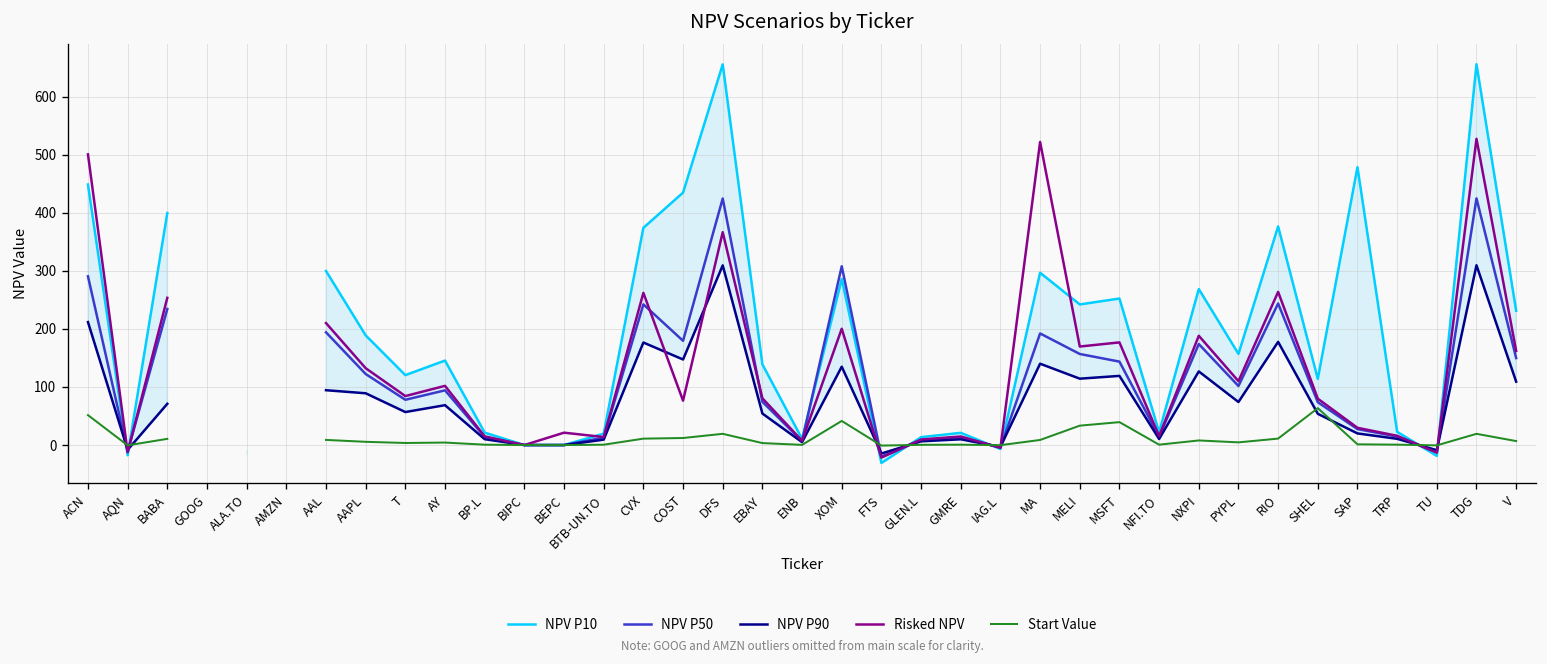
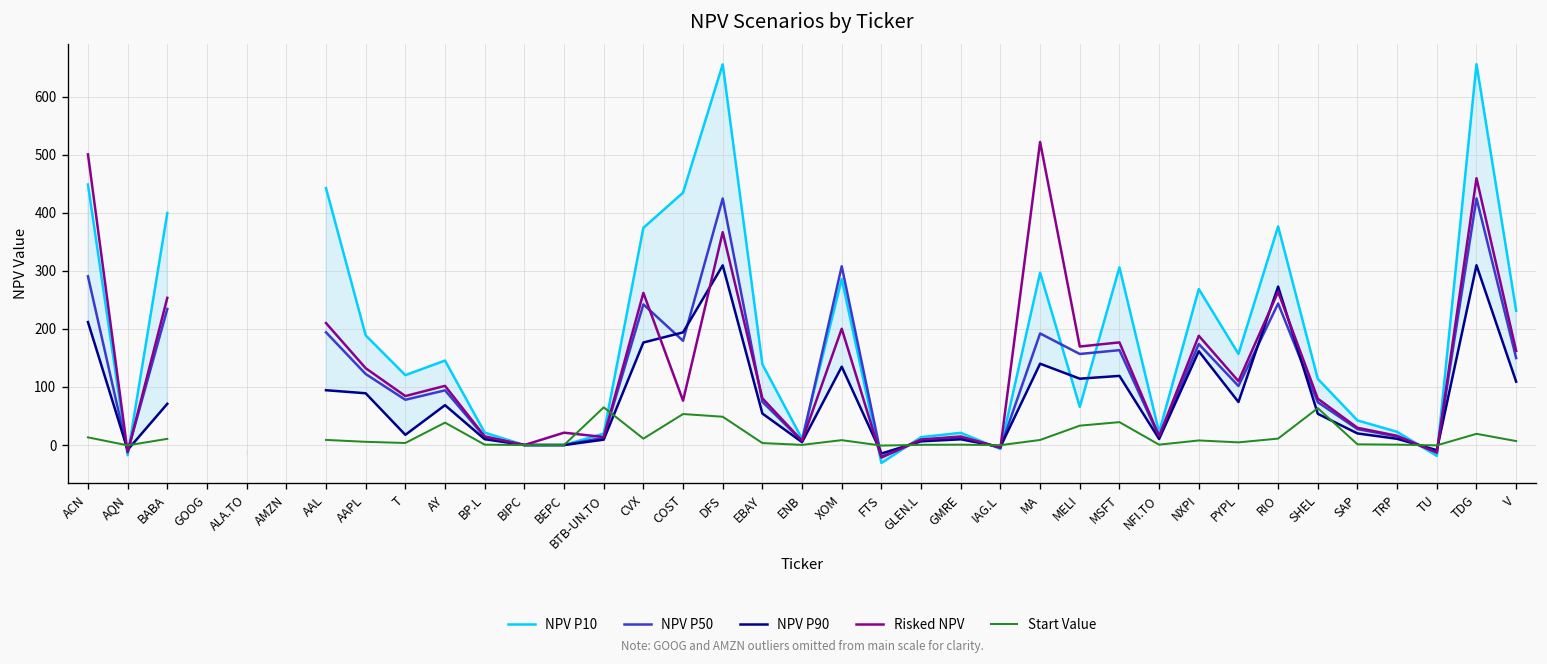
Start Value, ACN: 50 -> 10
NPV P10, AAL: 300 -> 440
NPV P90, T: 60 -> 20
Start Value, AY: 0 -> 40
Start Value, BTB-UN.TO: 0 -> 60
NPV P90, COST: 150 -> 190
Start Value, COST: 10 -> 50
Start Value, DFS: 20 -> 50
Start Value, XOM: 40 -> 10
NPV P10, MELI: 240 -> 70
NPV P10, MSFT: 250 -> 310
NPV P50, MSFT: 140 -> 160
NPV P90, NXPI: 130 -> 160
NPV P90, RIO: 180 -> 270
NPV P10, SAP: 480 -> 40
Risked NPV, TDG: 530 -> 460
